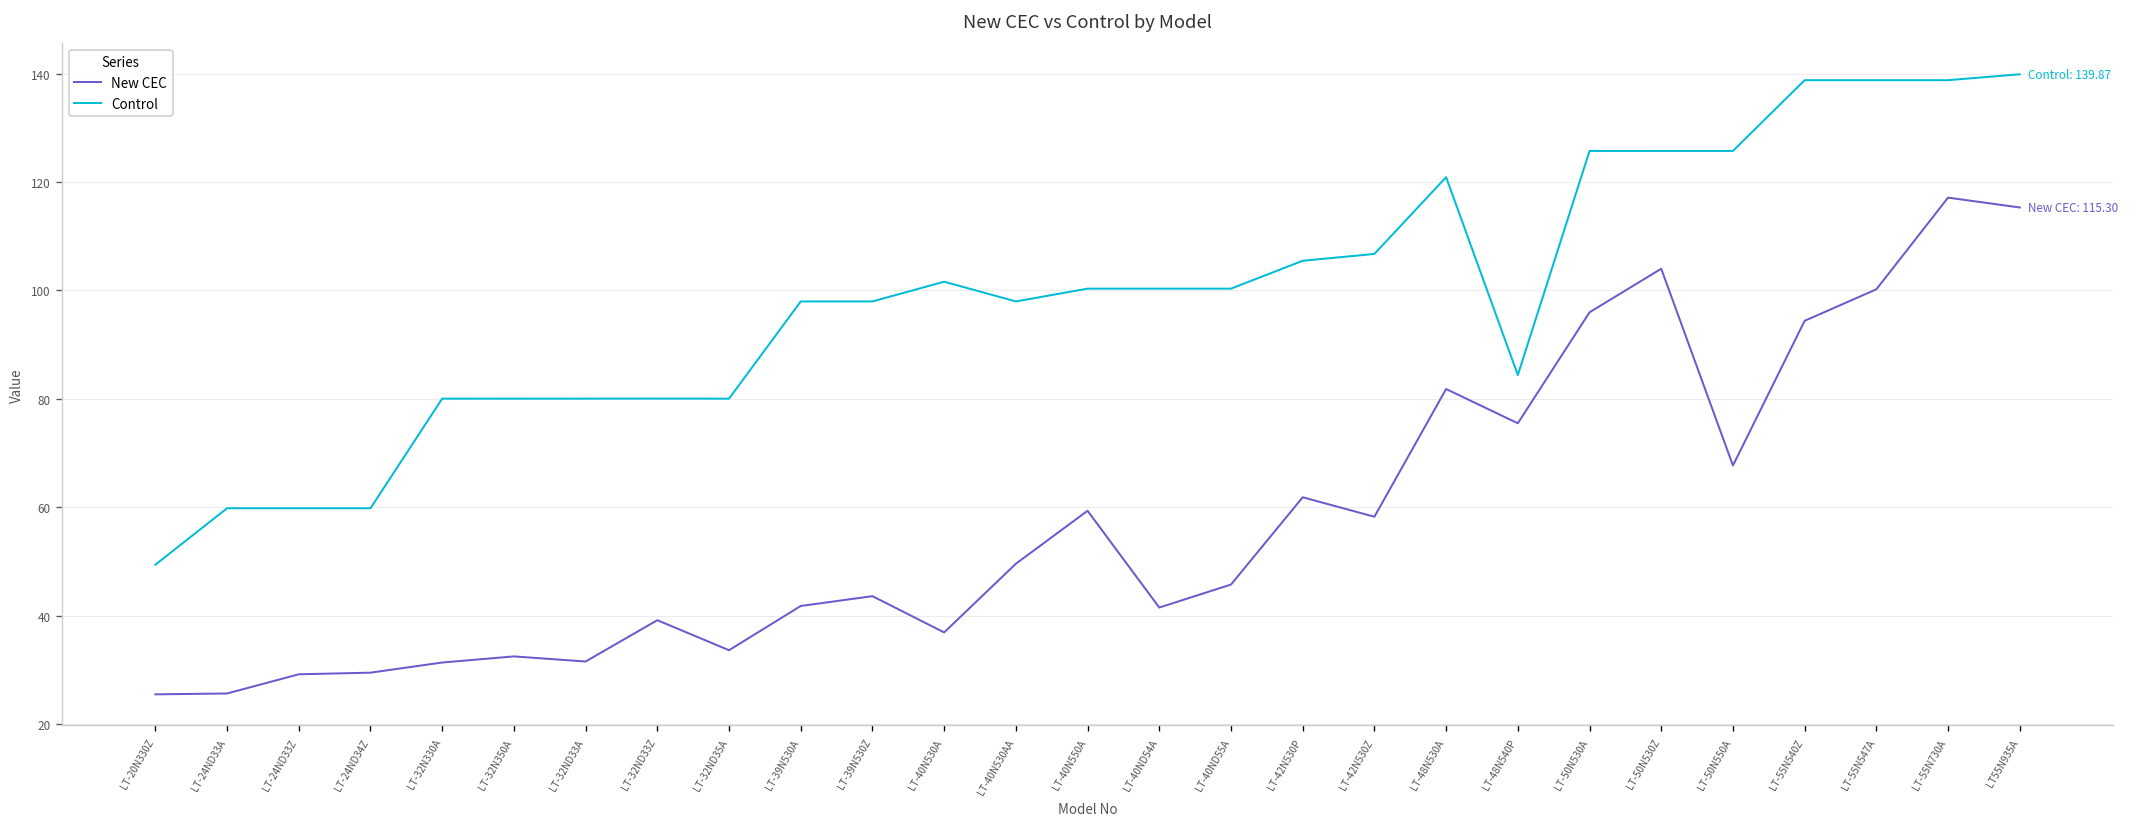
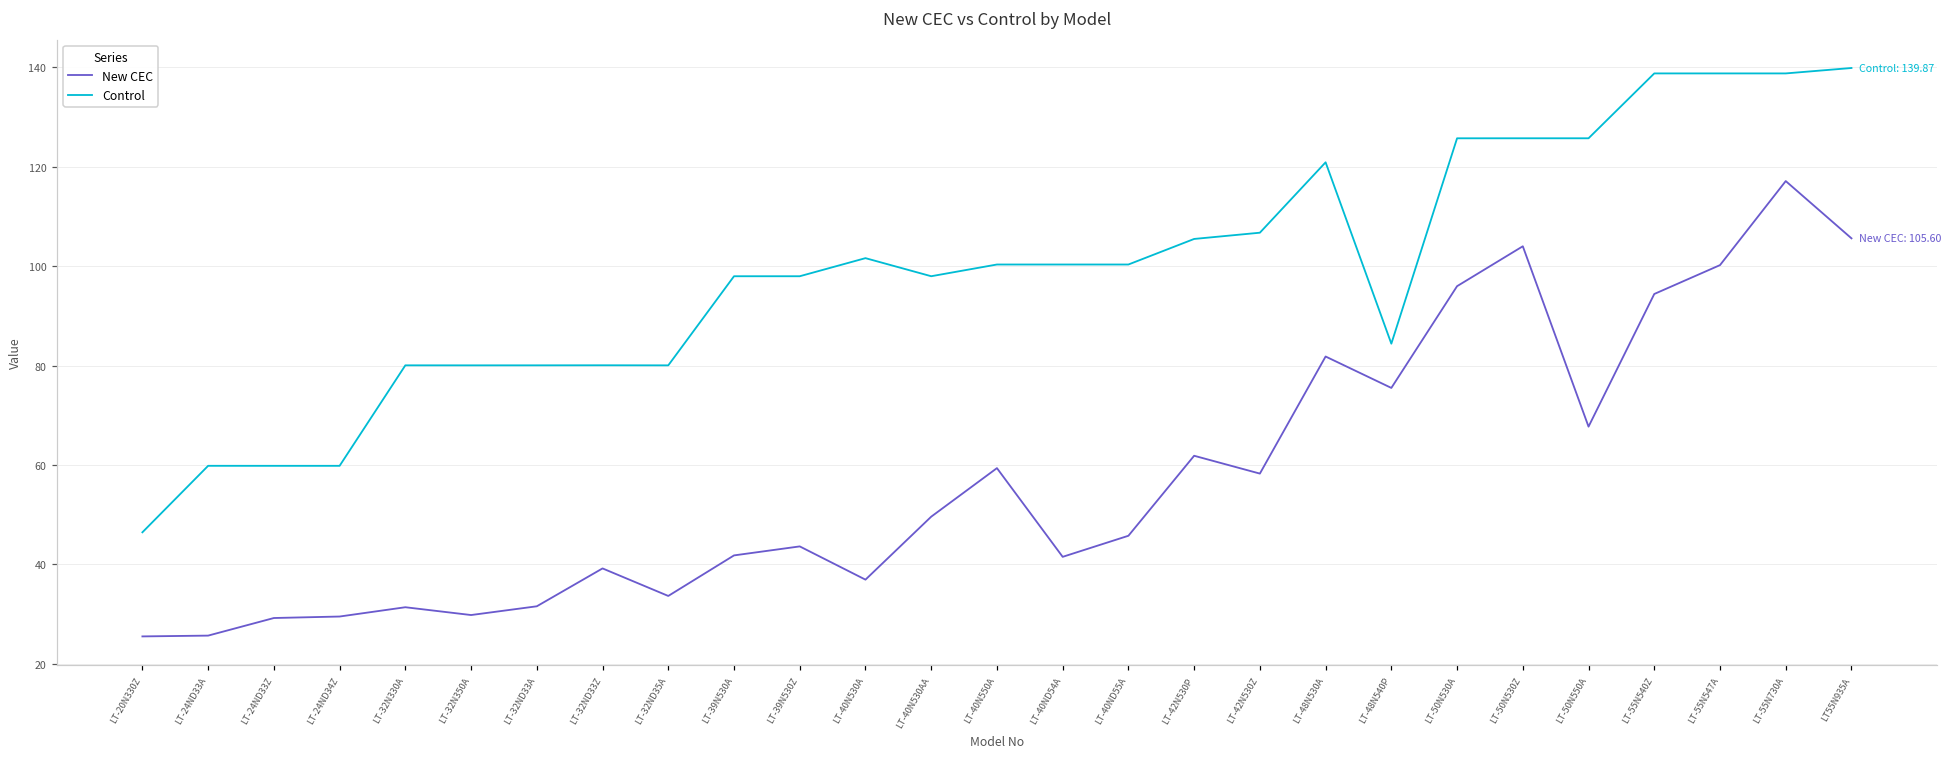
Control, LT-20N330Z: 49 -> 46
New CEC, LT-32N350A: 33 -> 30
New CEC, LT55N935A: 115.30 -> 105.60
